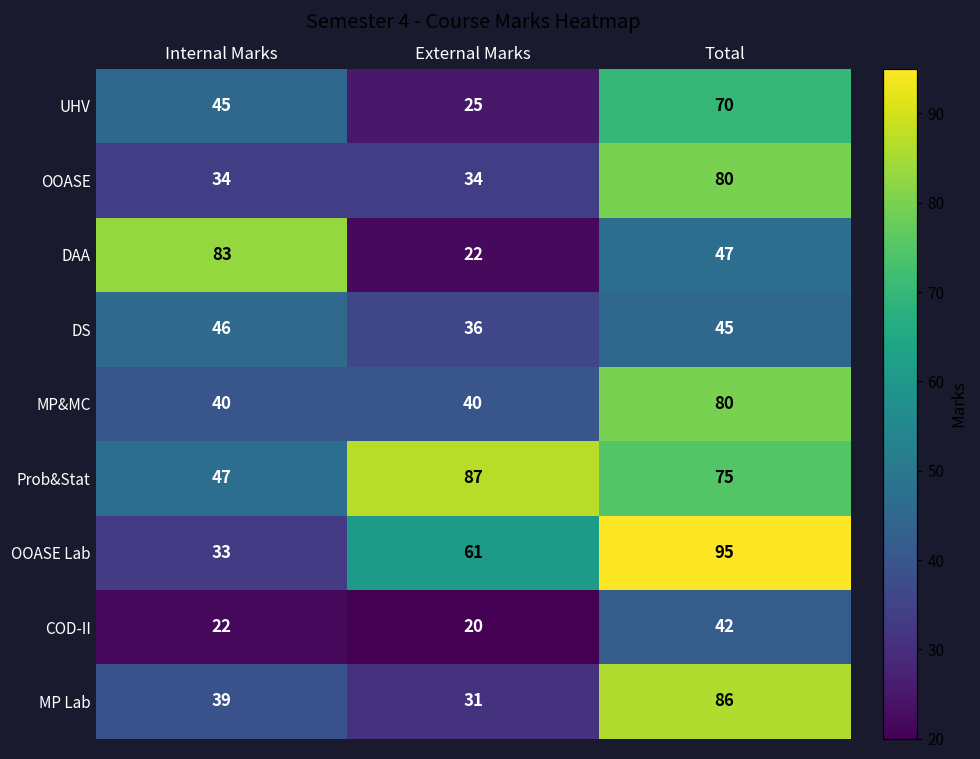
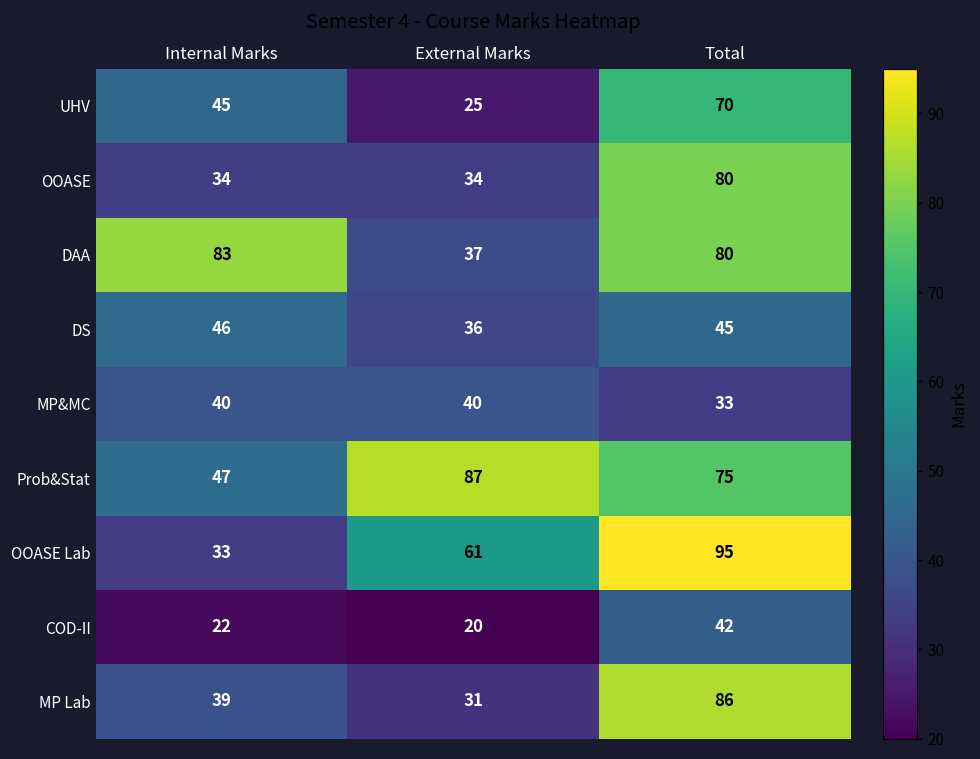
DAA, External Marks: 22 -> 37
DAA, Total: 47 -> 80
MP&MC, Total: 80 -> 33
